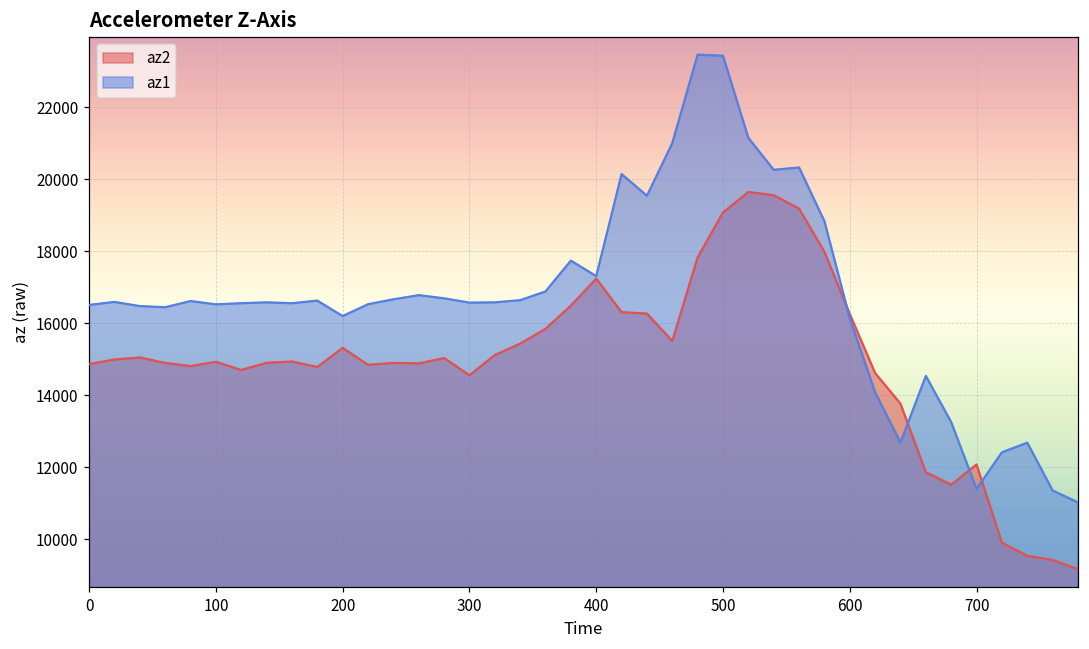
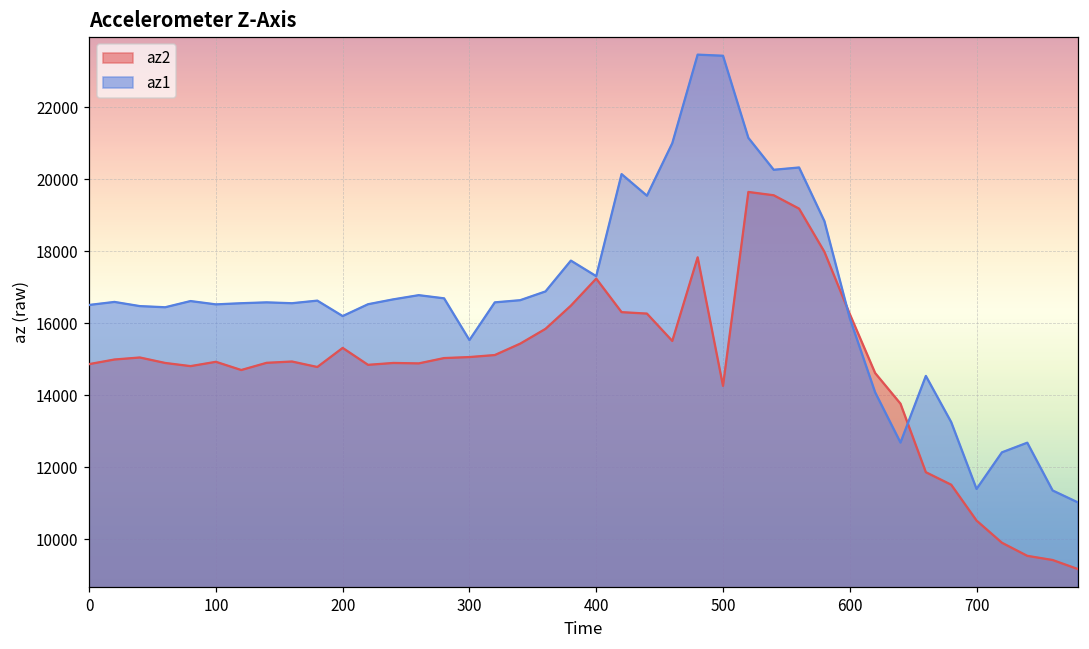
az2, 300: 14600 -> 15100
az1, 300: 16600 -> 15500
az2, 500: 19100 -> 14300
az2, 700: 12100 -> 10500
